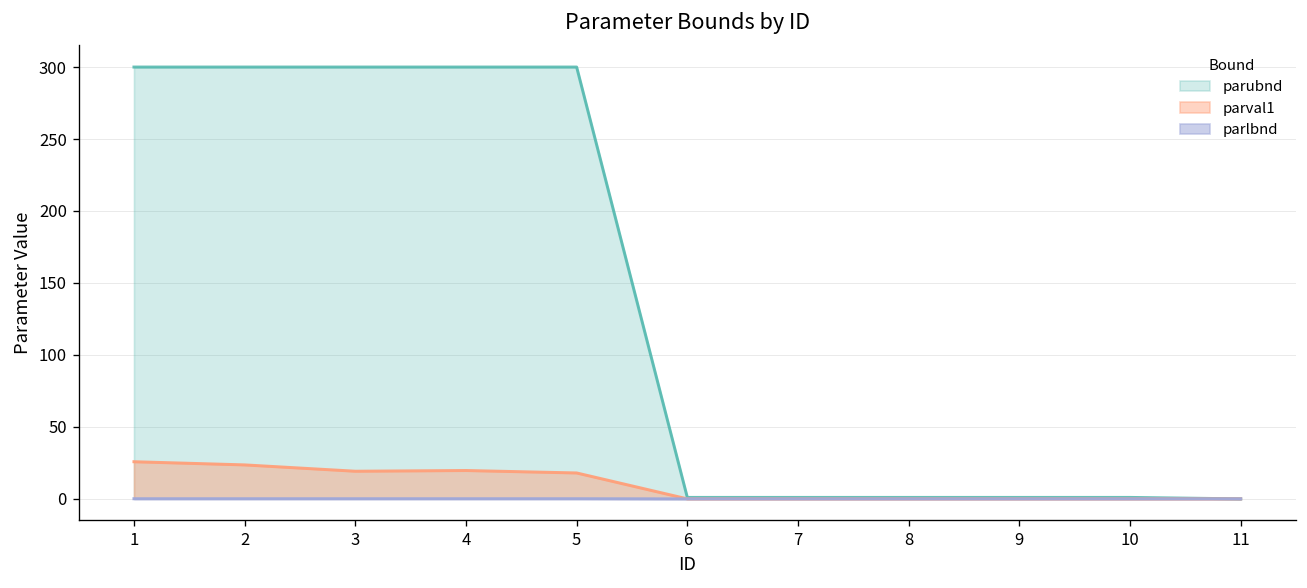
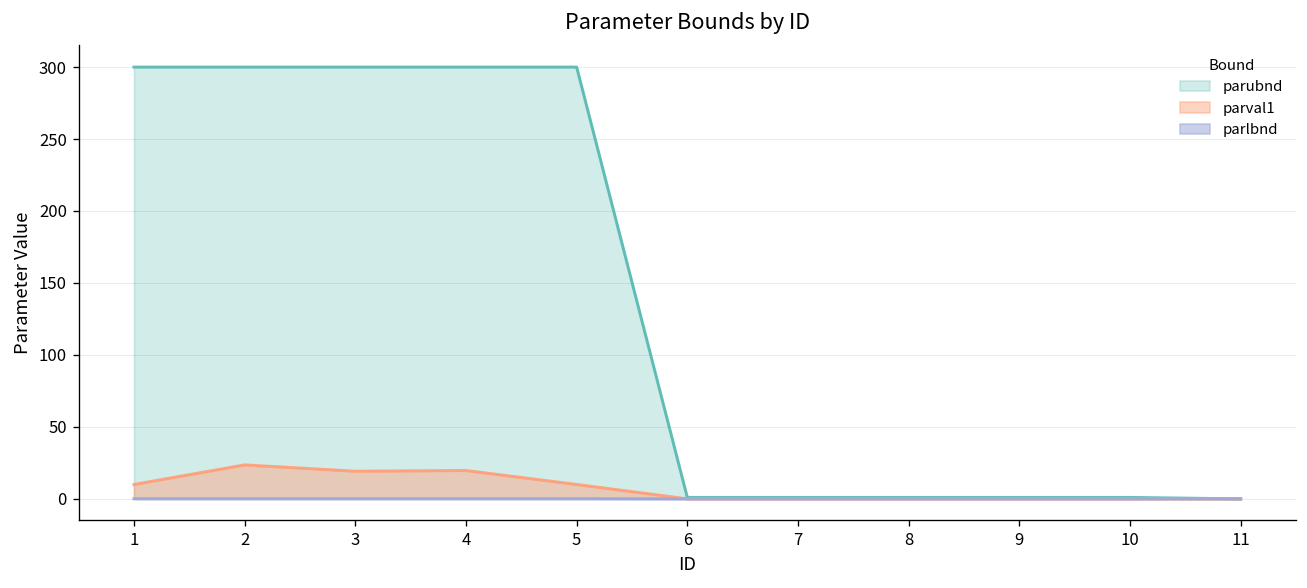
parval1, 1: 26 -> 10
parval1, 5: 18 -> 10
